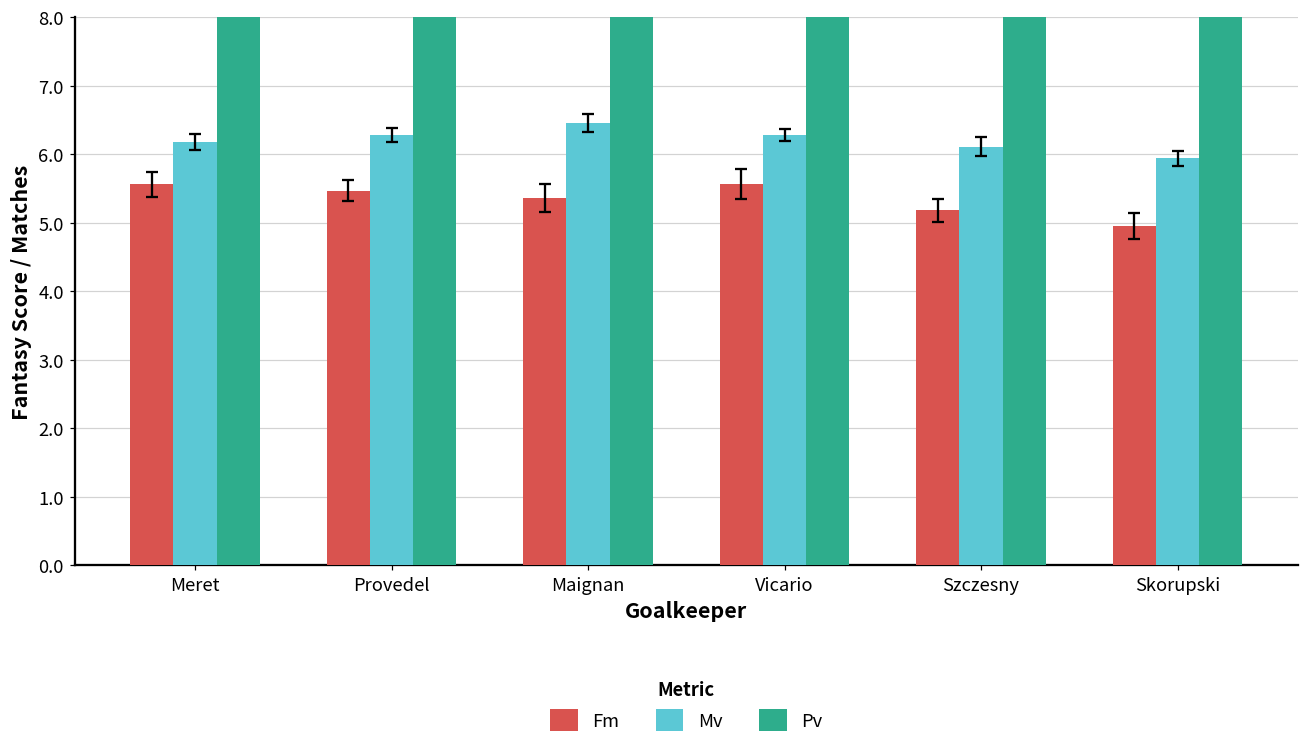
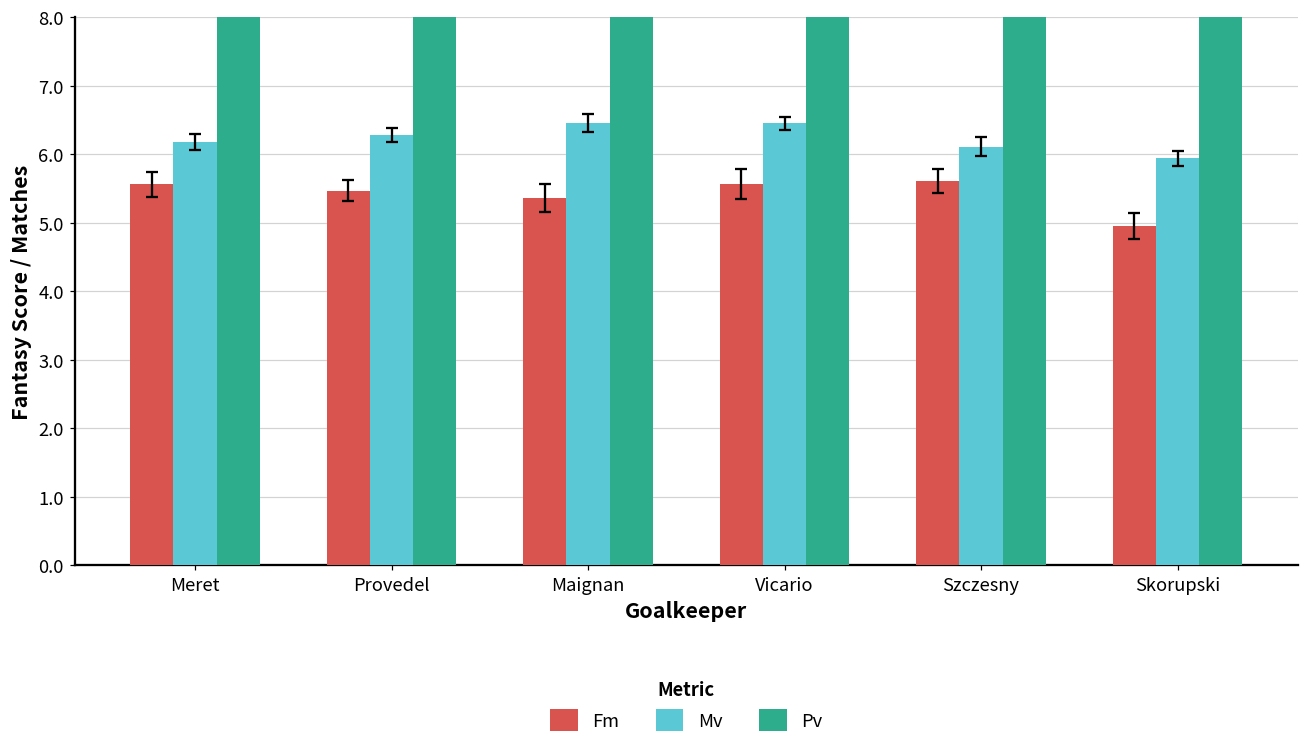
Mv, Vicario: 6.3 -> 6.5
Fm, Szczesny: 5.2 -> 5.6
